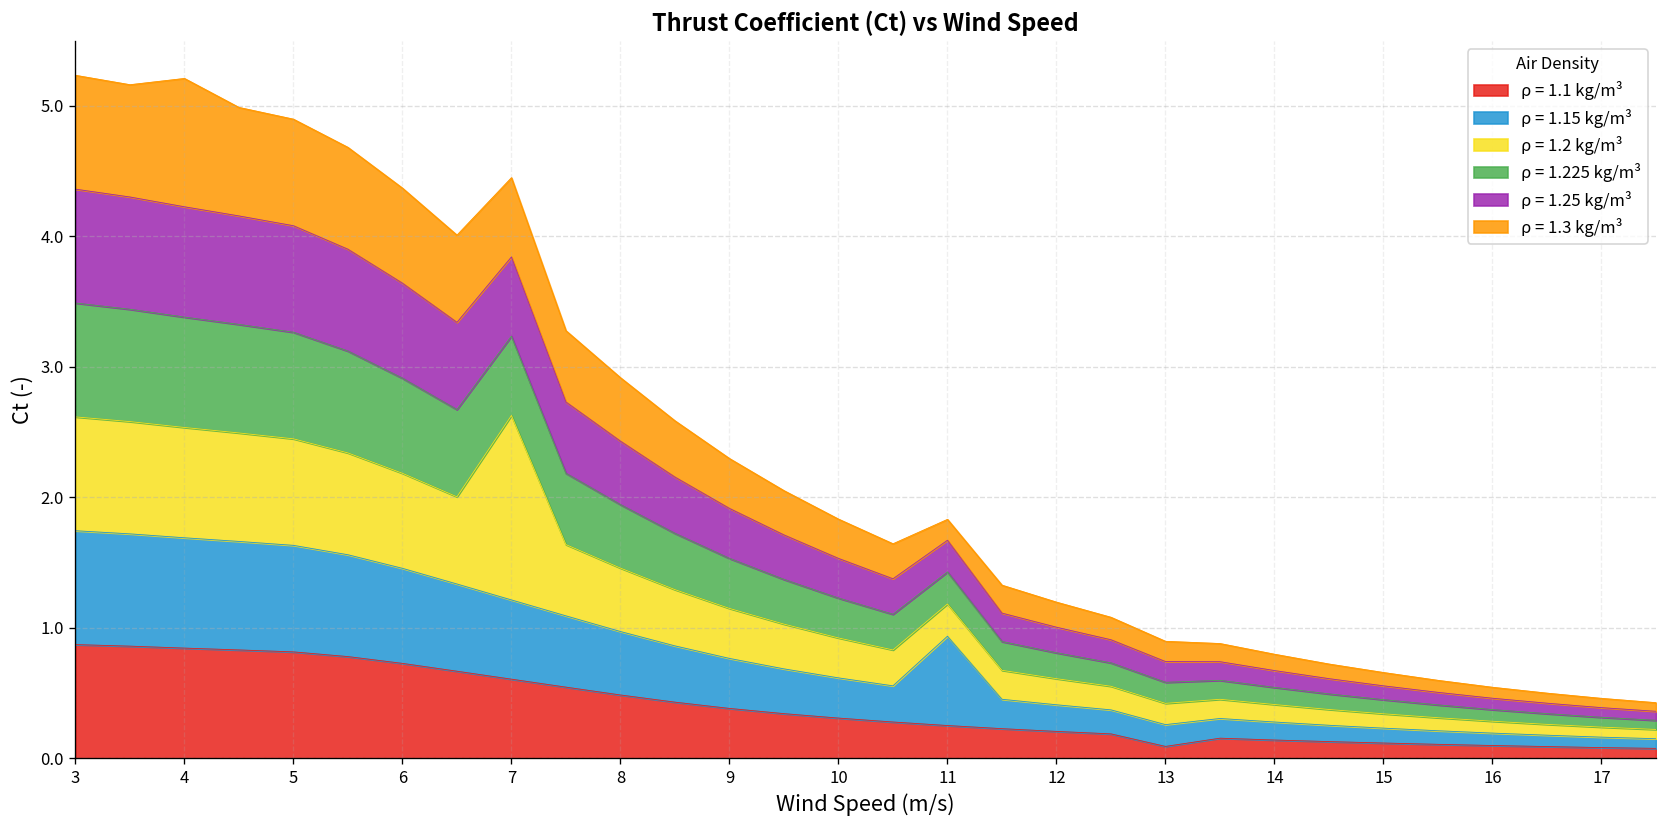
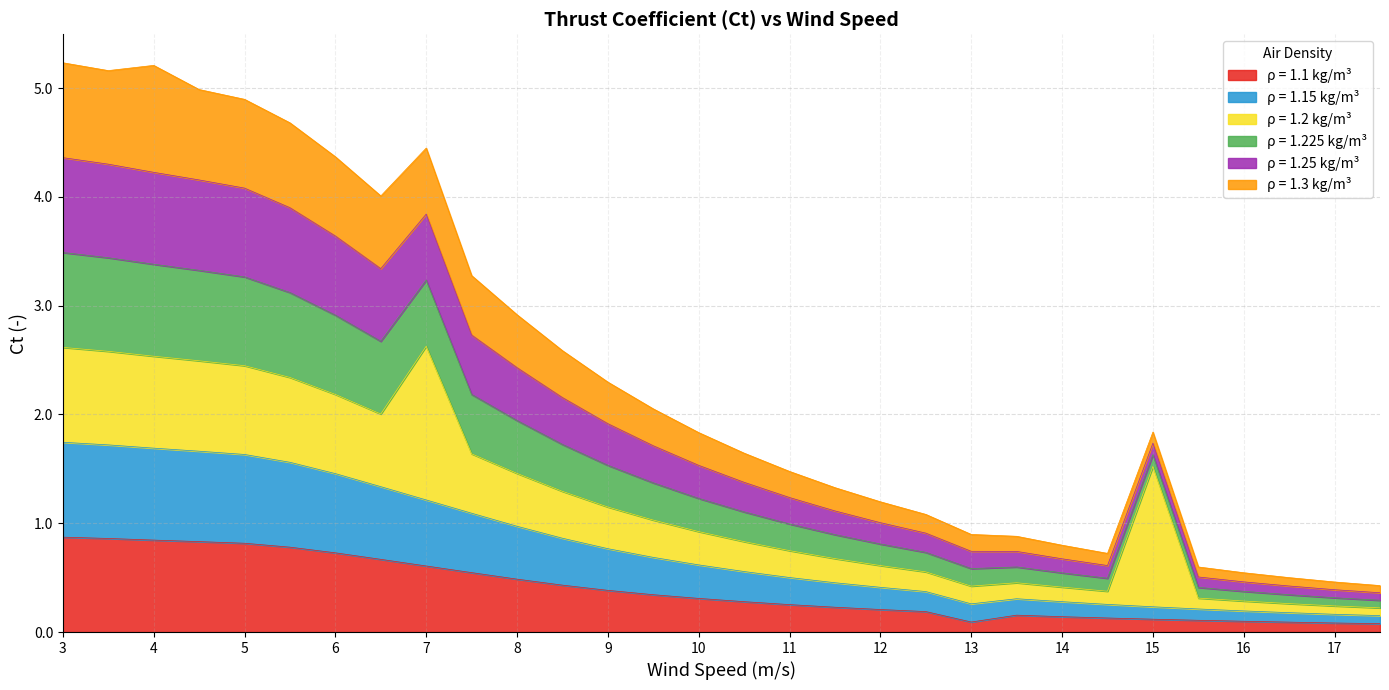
ρ = 1.15 kg/m³, 11: 0.68 -> 0.25
ρ = 1.3 kg/m³, 11: 0.16 -> 0.24
ρ = 1.2 kg/m³, 15: 0.11 -> 1.29
